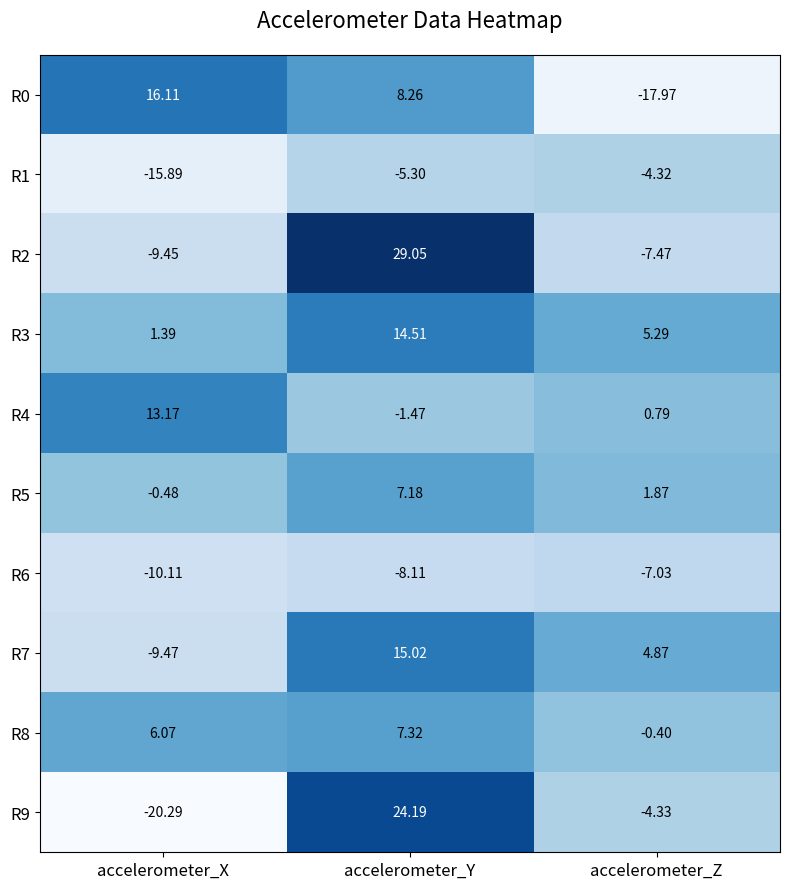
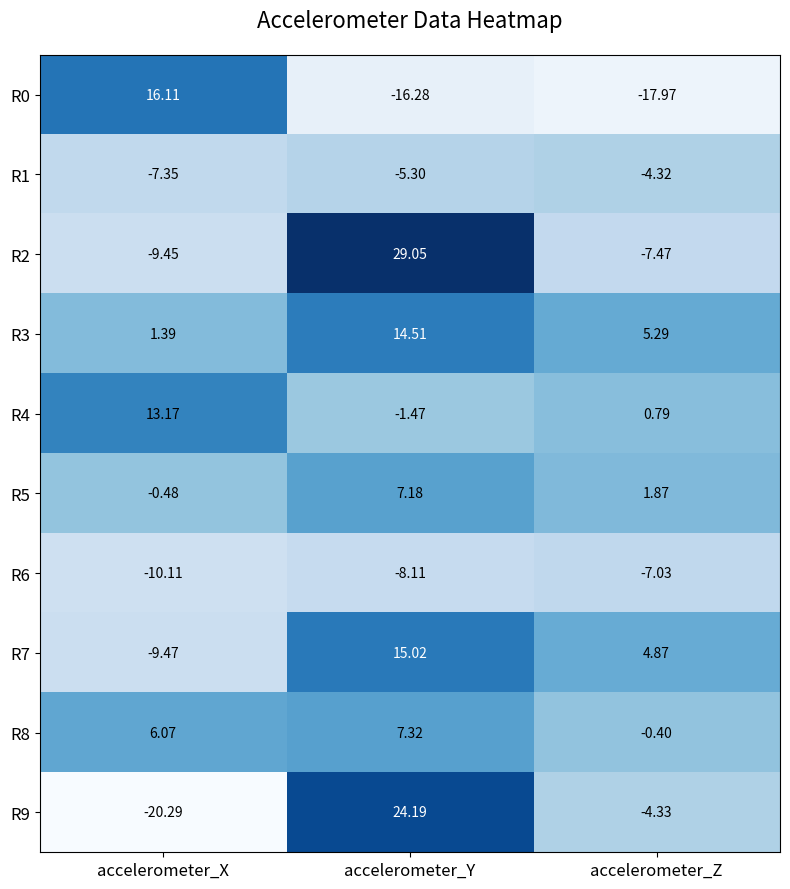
R0, accelerometer_Y: 8.26 -> -16.28
R1, accelerometer_X: -15.89 -> -7.35
